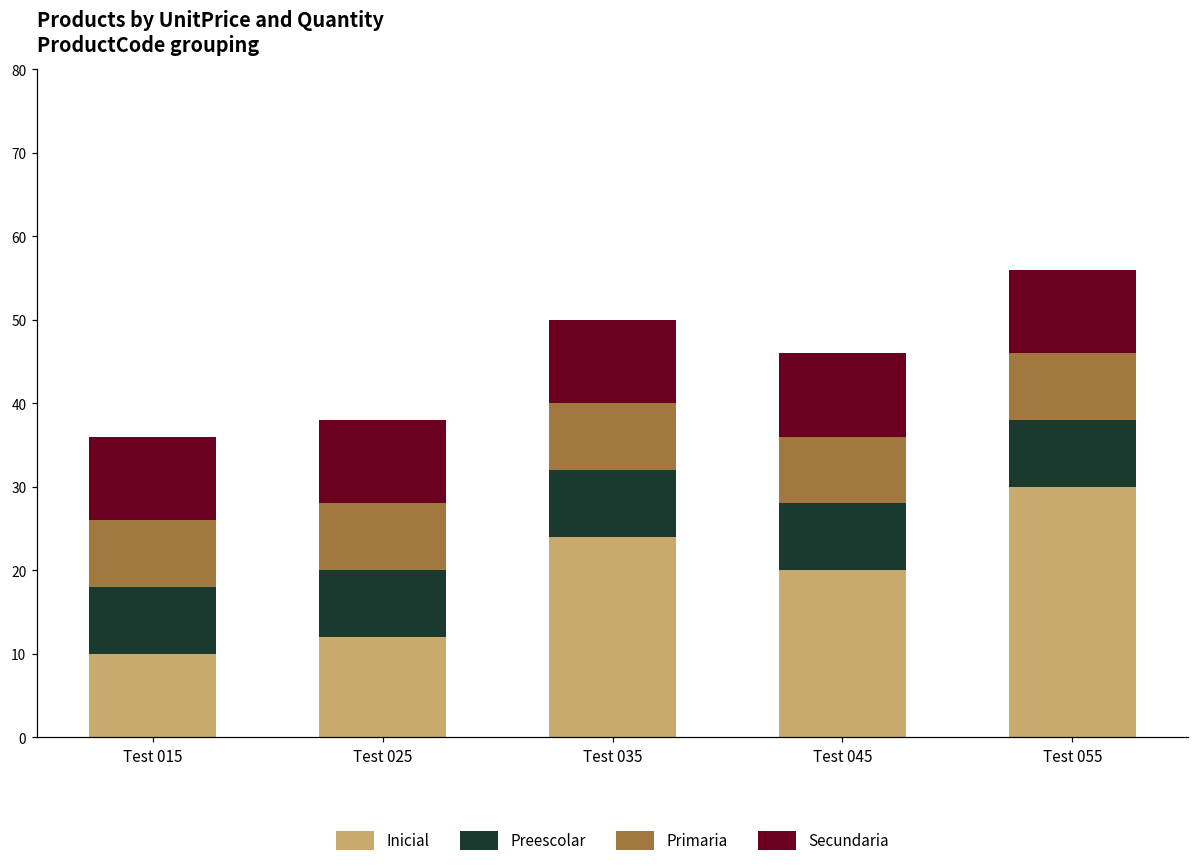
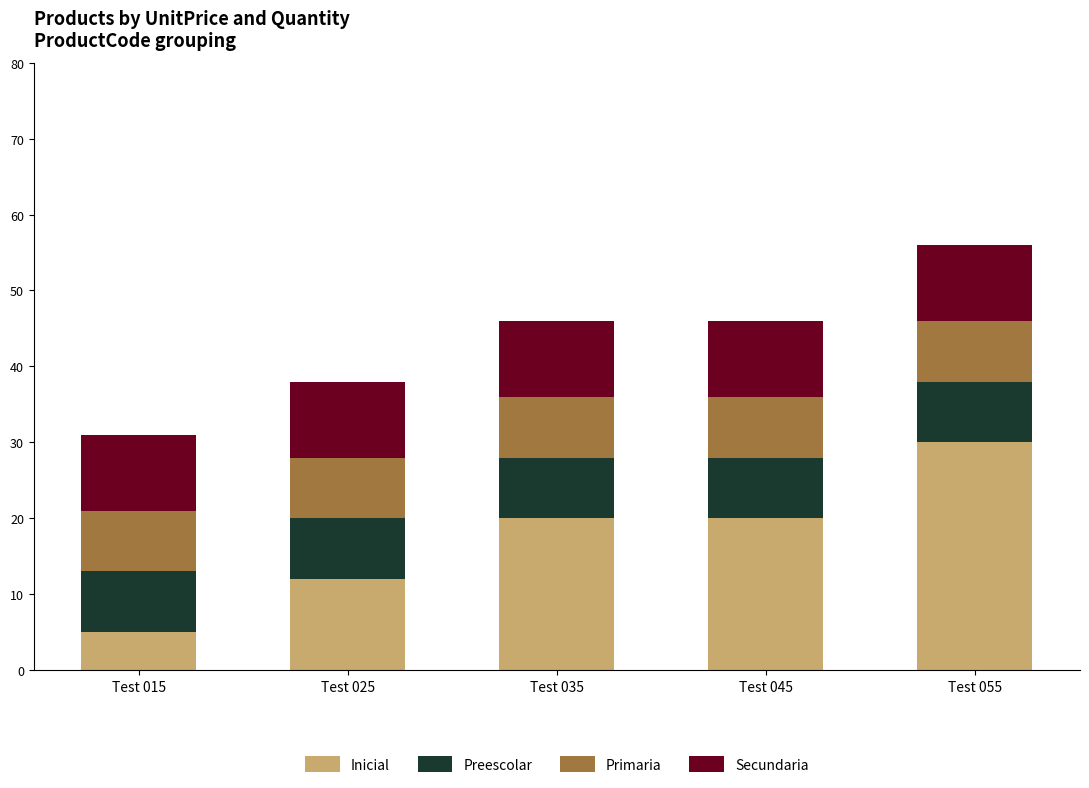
Inicial, Test 015: 10 -> 5
Inicial, Test 035: 24 -> 20
